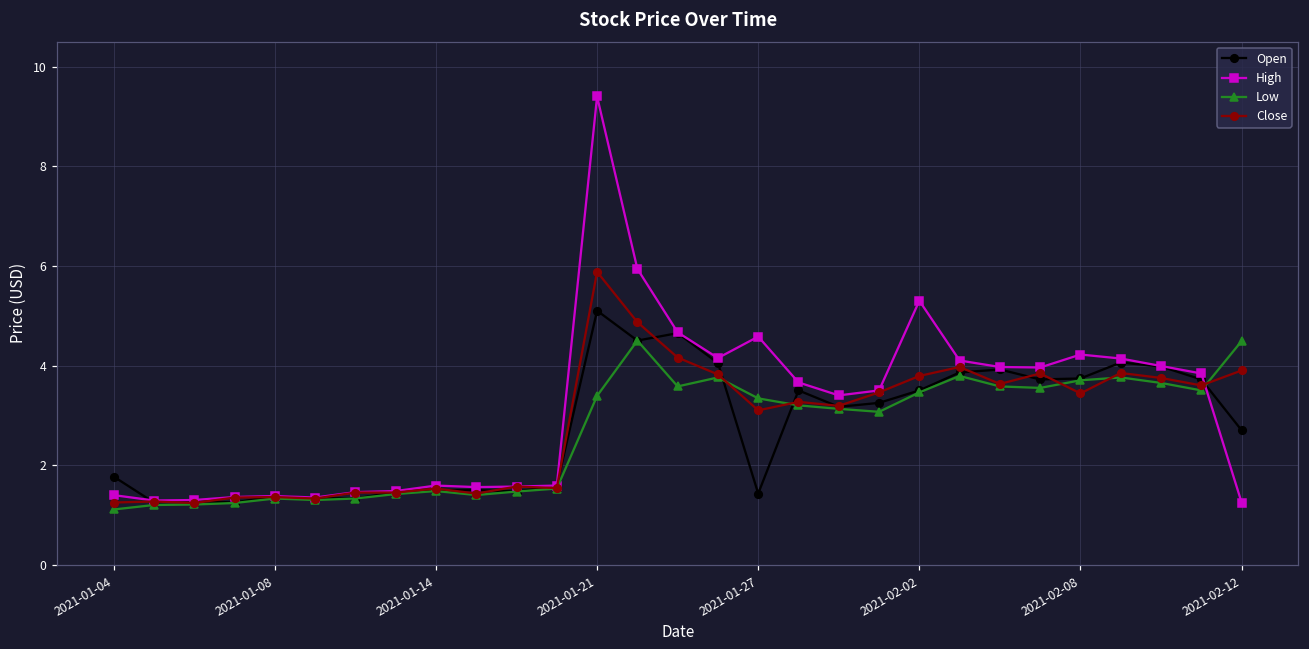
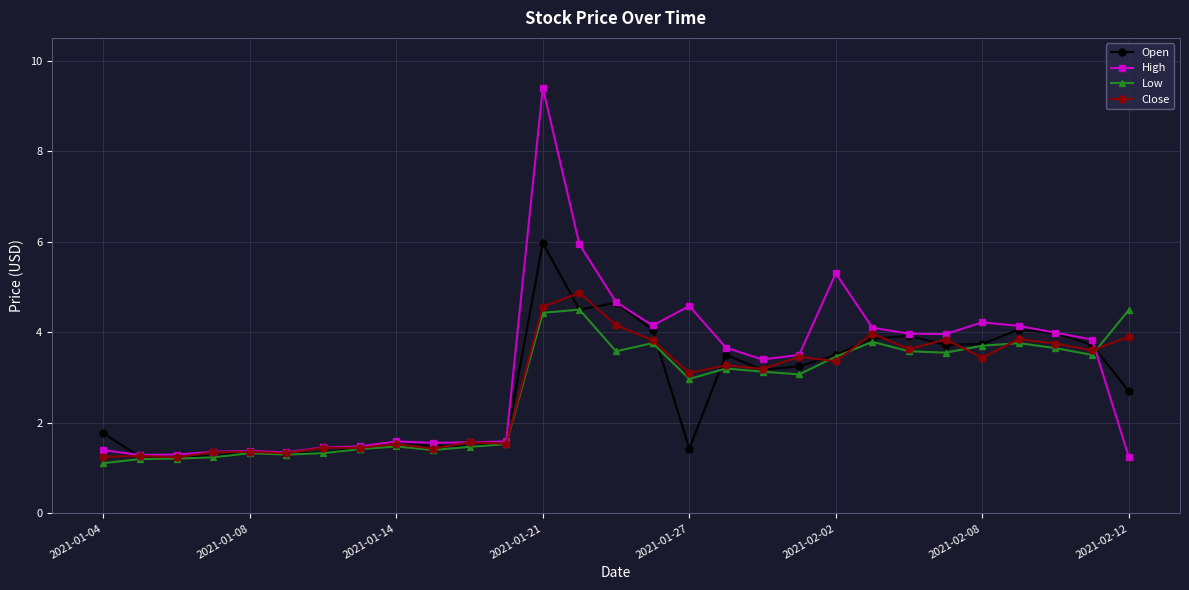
Open, 2021-01-21: 5.1 -> 6.0
Low, 2021-01-21: 3.4 -> 4.4
Close, 2021-01-21: 5.9 -> 4.6
Low, 2021-01-27: 3.3 -> 3.0
Close, 2021-02-02: 3.8 -> 3.4
